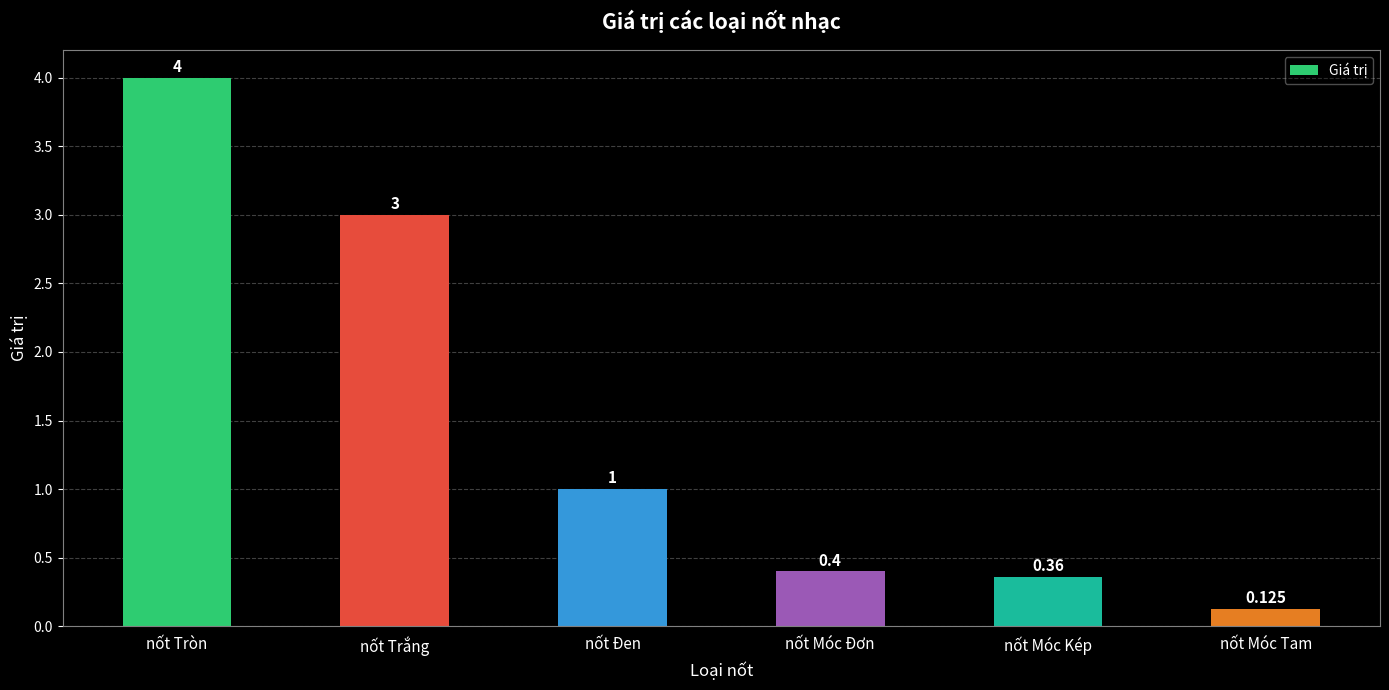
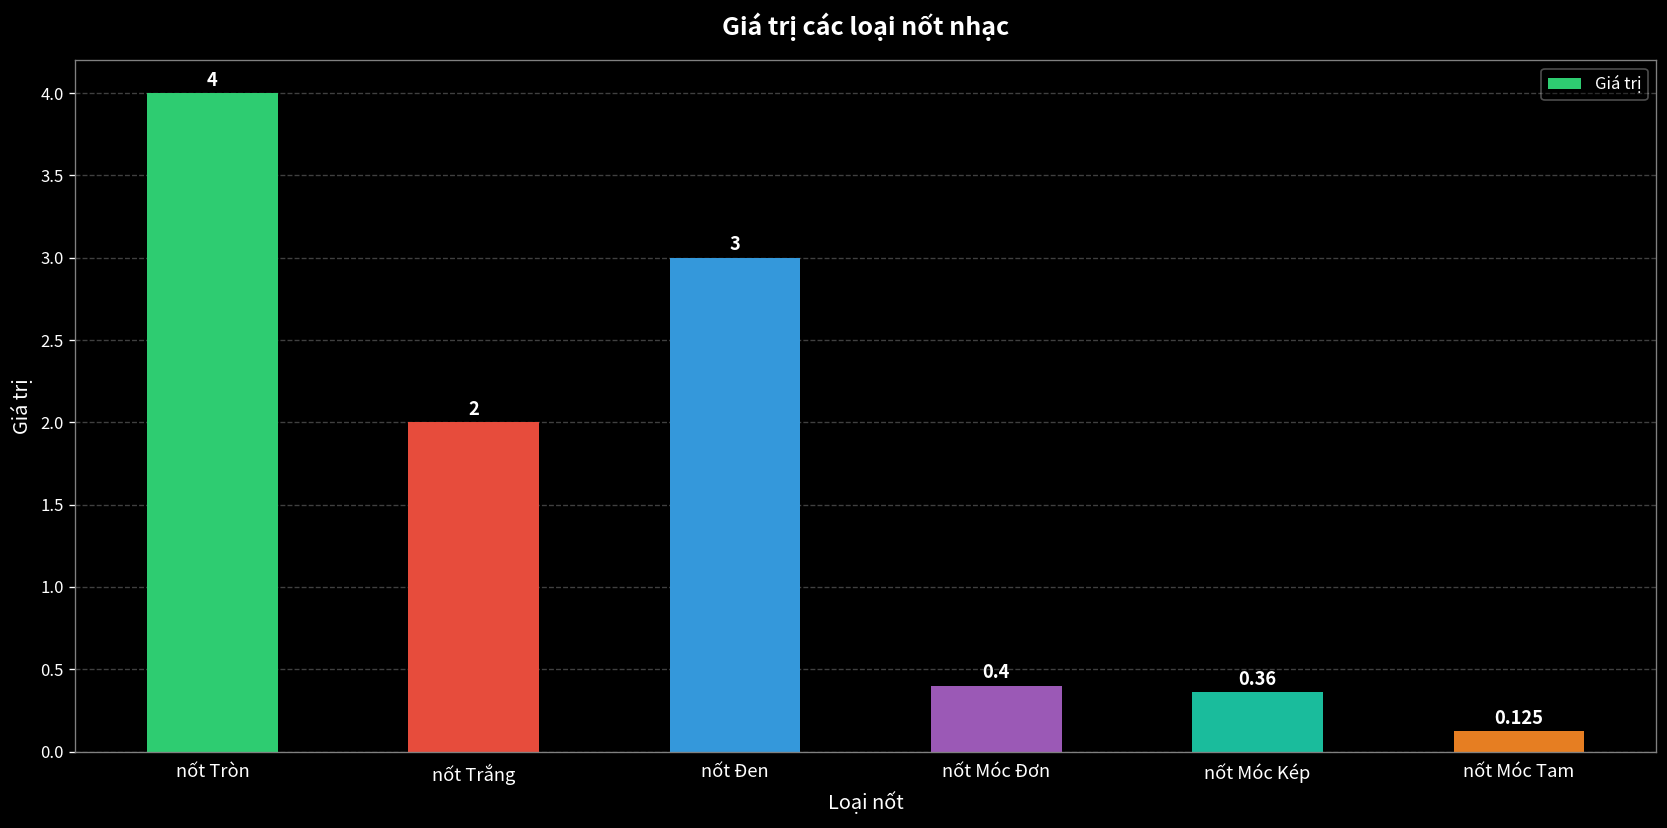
nốt Trắng: 3 -> 2
nốt Đen: 1 -> 3
